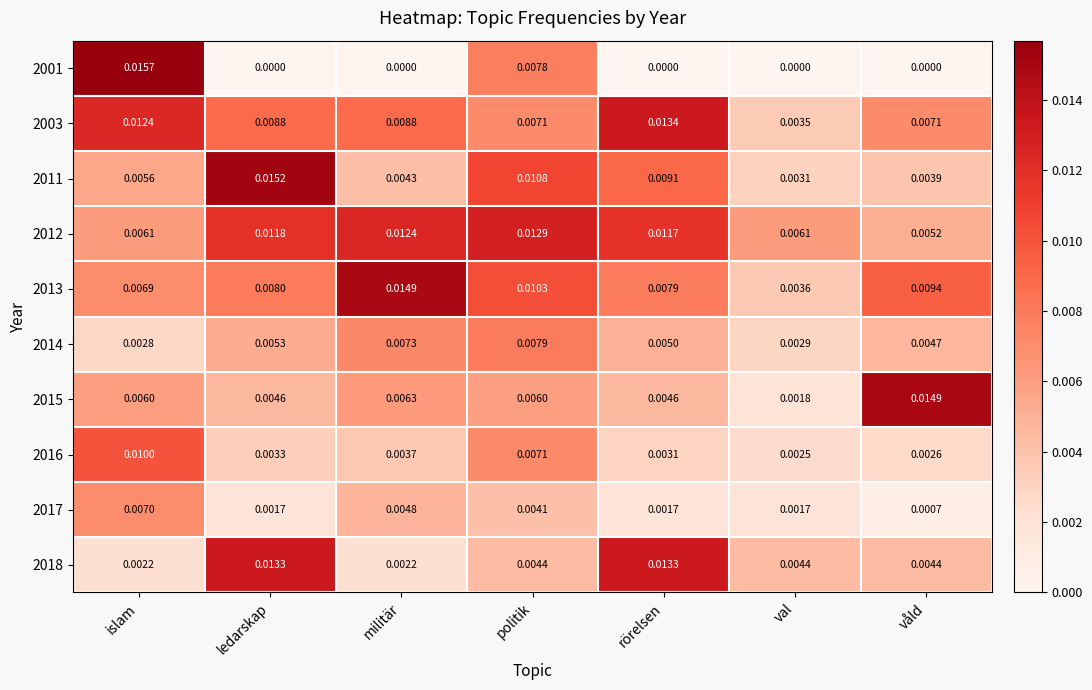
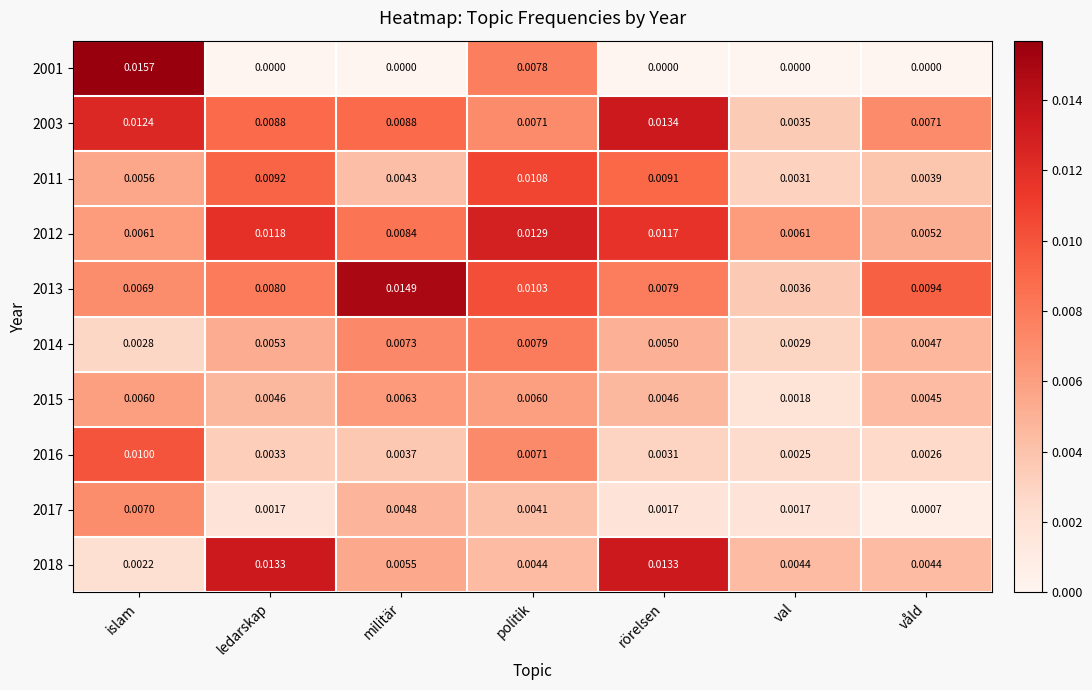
2011, ledarskap: 0.0152 -> 0.0092
2012, militär: 0.0124 -> 0.0084
2015, våld: 0.0149 -> 0.0045
2018, militär: 0.0022 -> 0.0055
